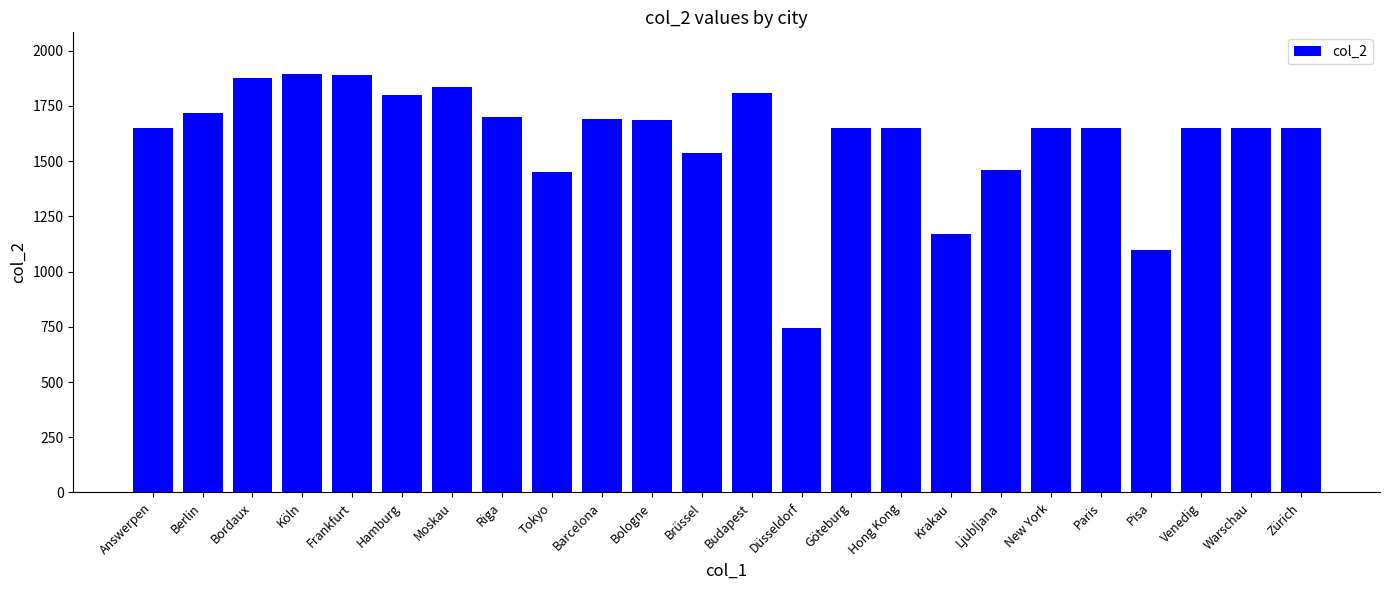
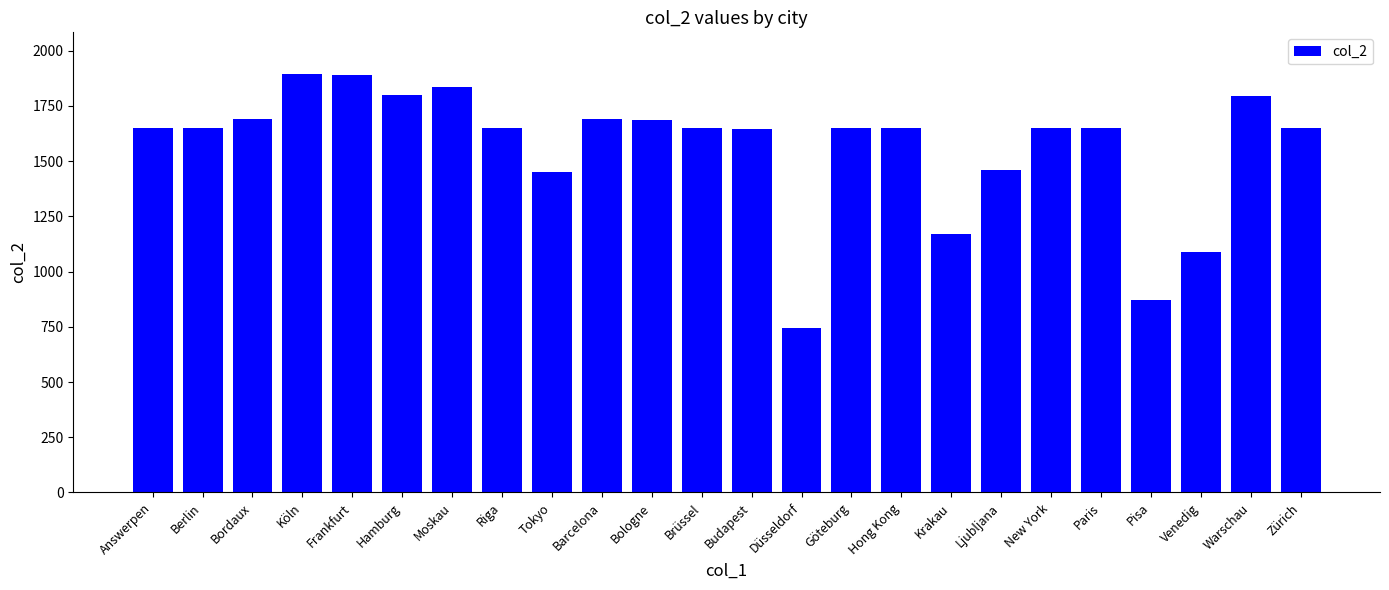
Berlin: 1720 -> 1650
Bordaux: 1880 -> 1690
Riga: 1700 -> 1650
Brüssel: 1540 -> 1650
Budapest: 1810 -> 1650
Pisa: 1100 -> 870
Venedig: 1650 -> 1090
Warschau: 1650 -> 1790
